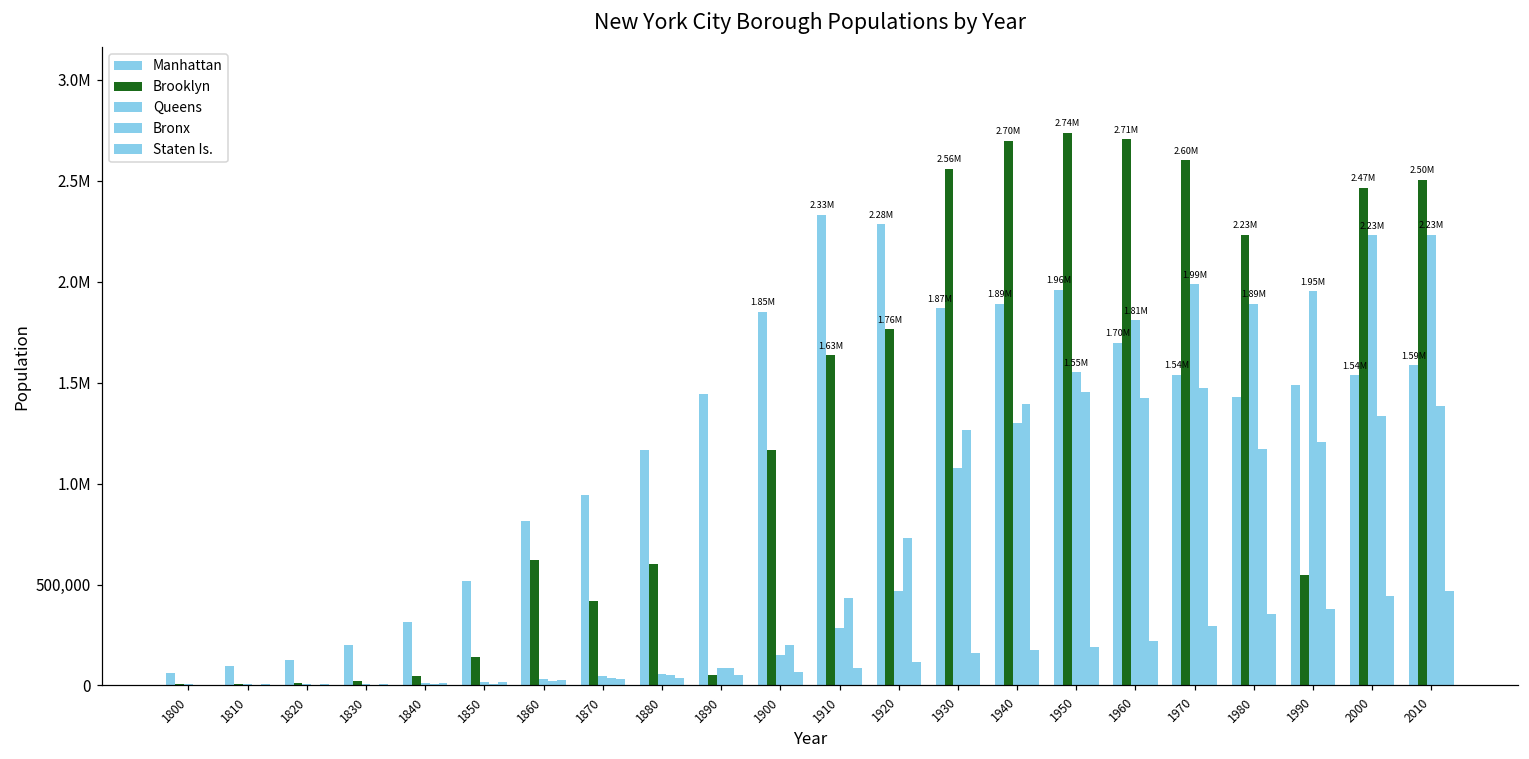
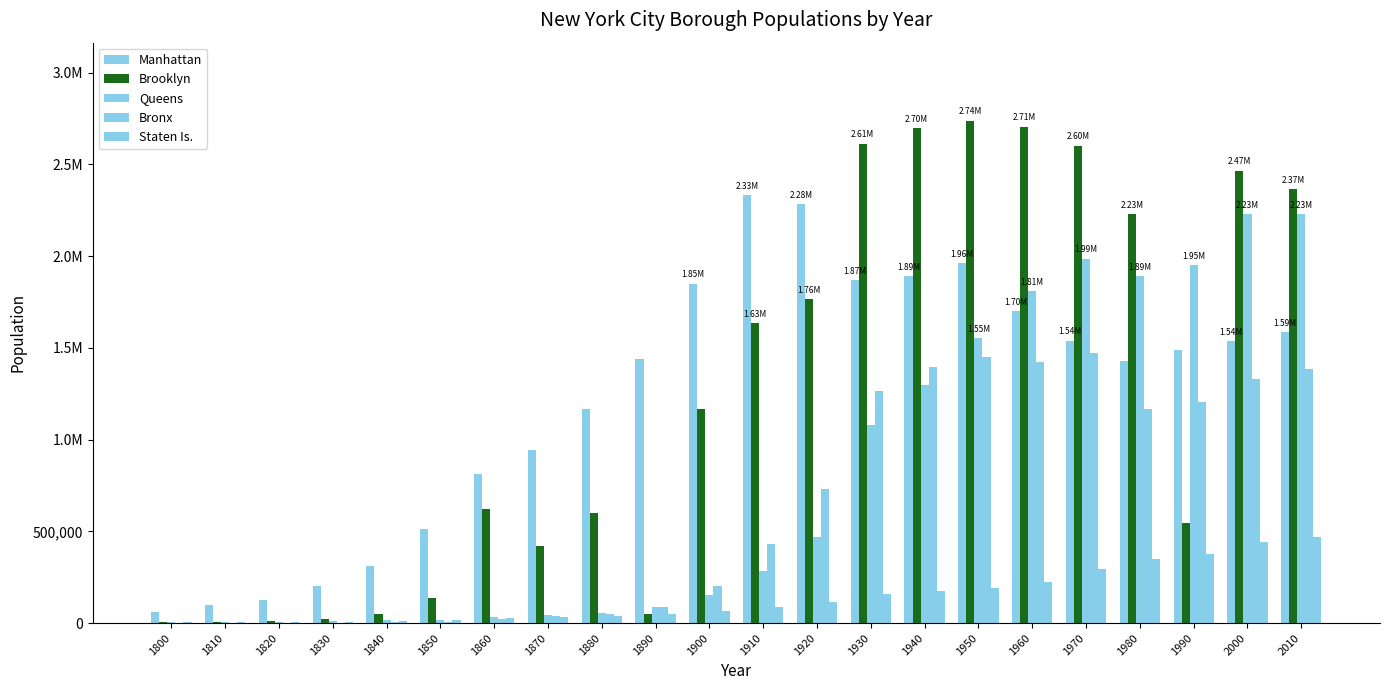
Brooklyn, 1930: 2.56M -> 2.61M
Brooklyn, 2010: 2.50M -> 2.37M
